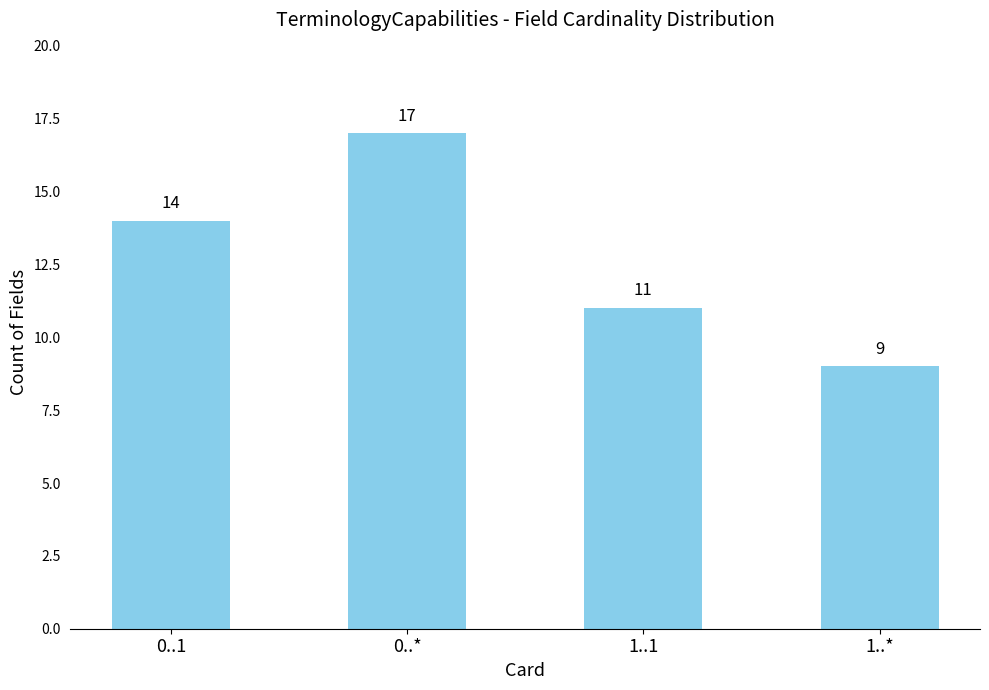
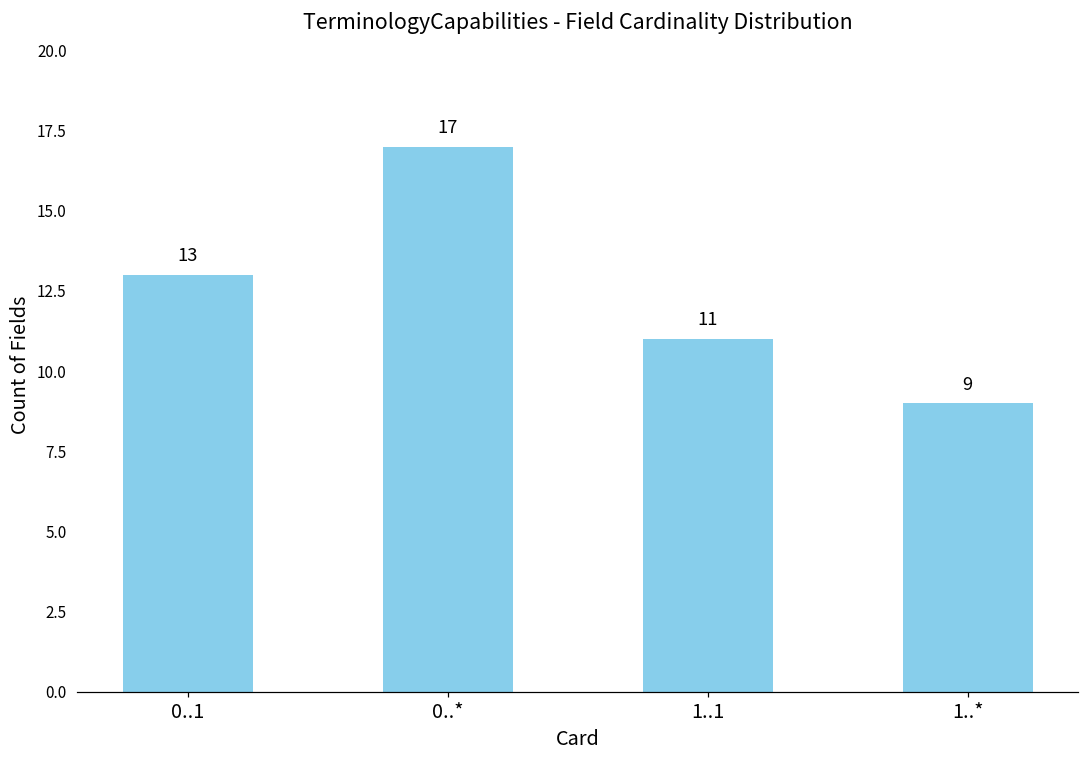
0..1: 14 -> 13
